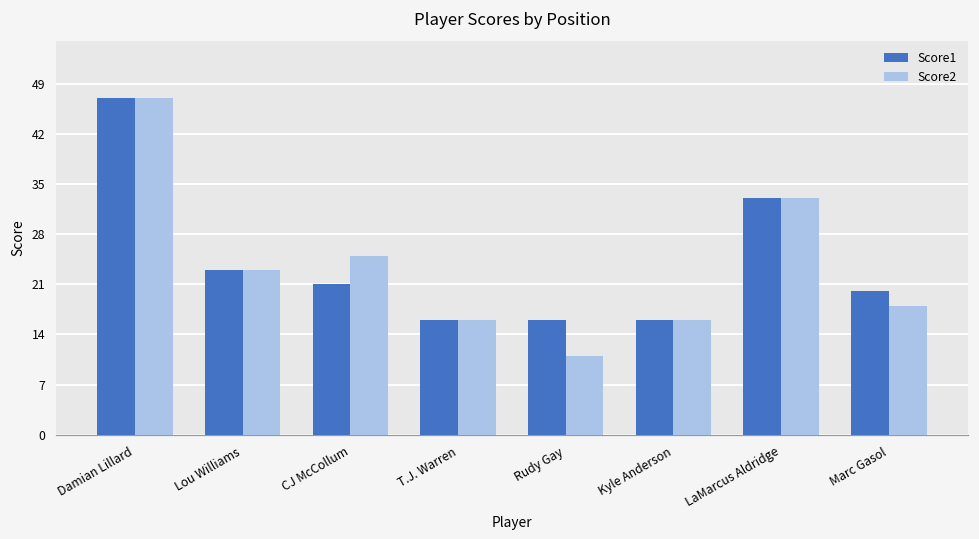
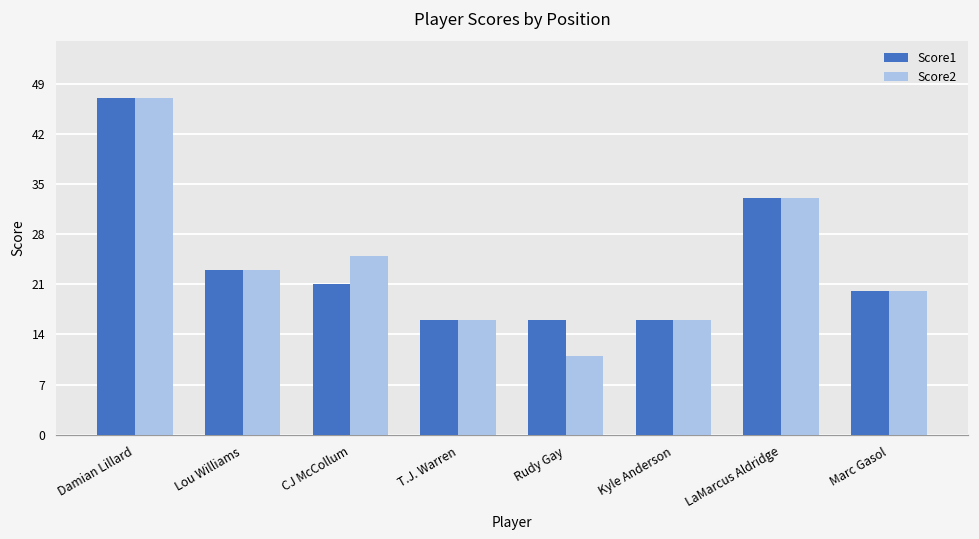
Score2, Marc Gasol: 18 -> 20
